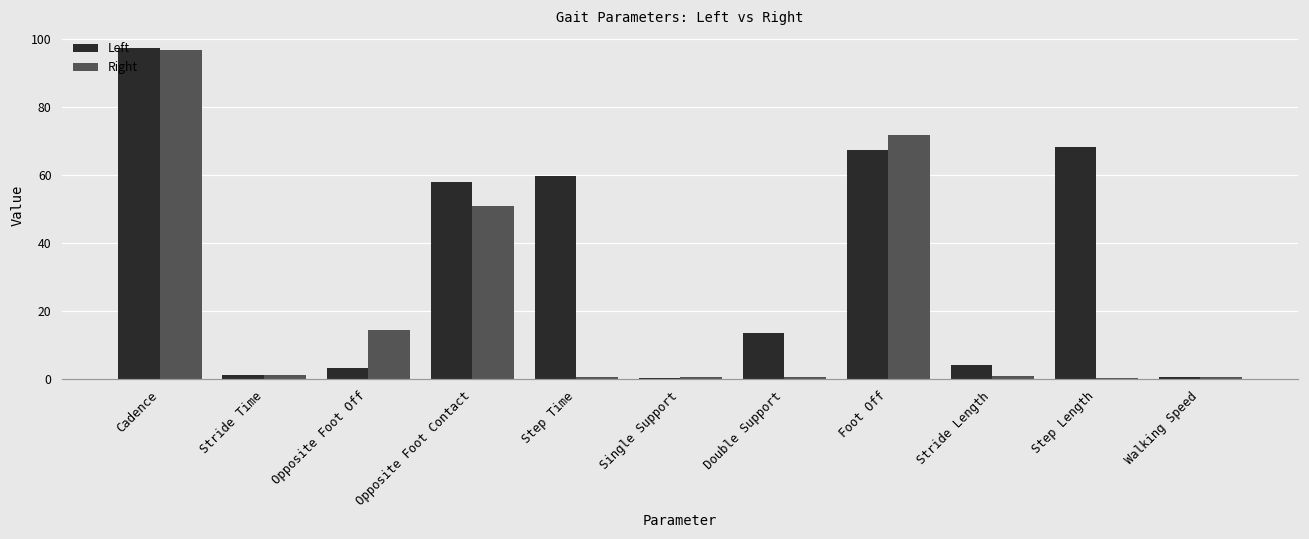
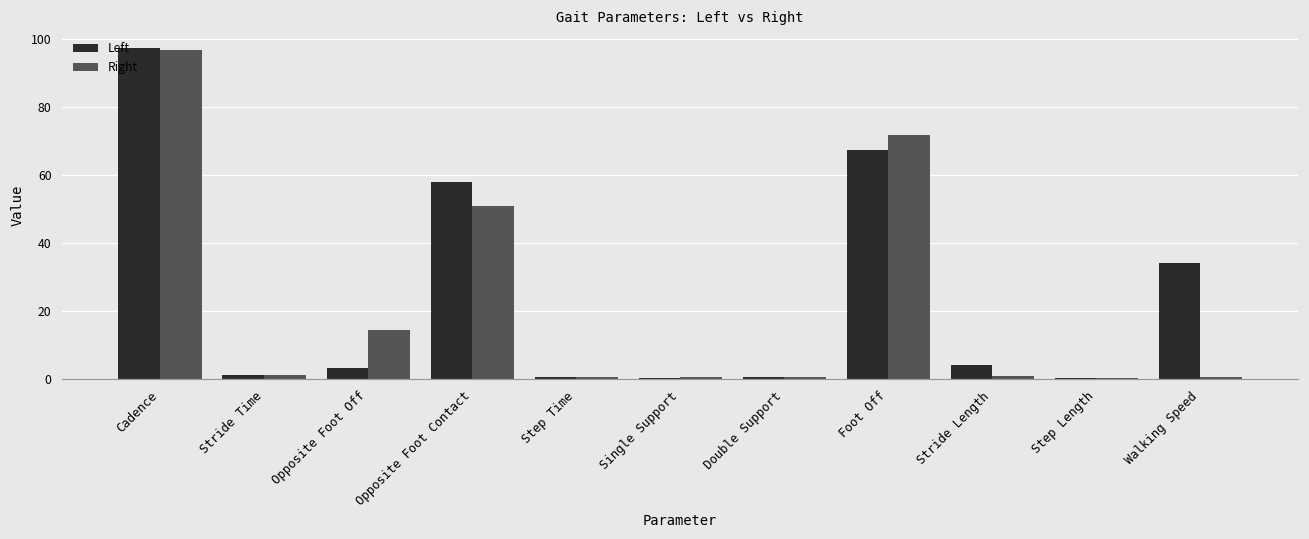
Left, Step Time: 60 -> 1
Left, Double Support: 14 -> 0
Left, Step Length: 68 -> 0
Left, Walking Speed: 1 -> 34
